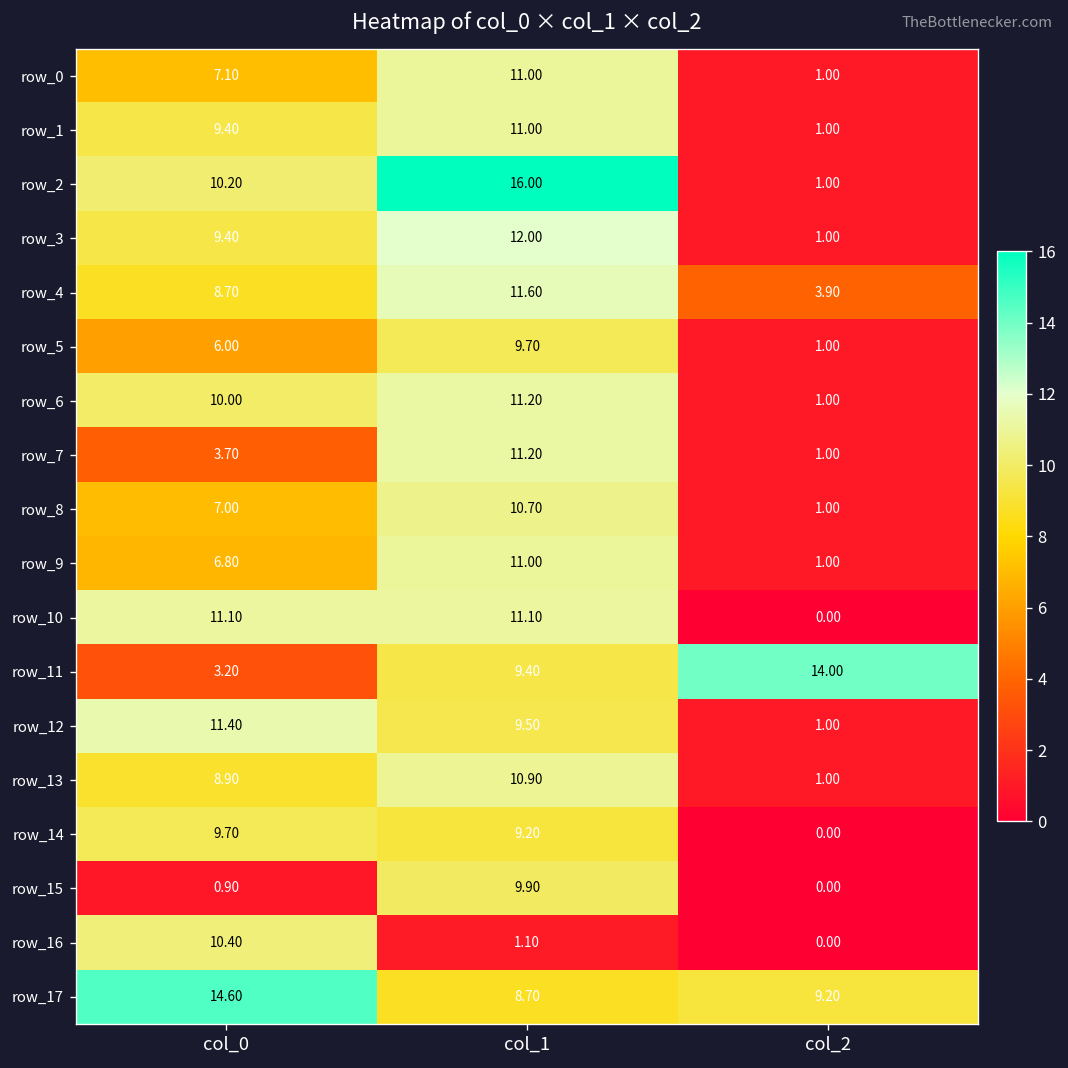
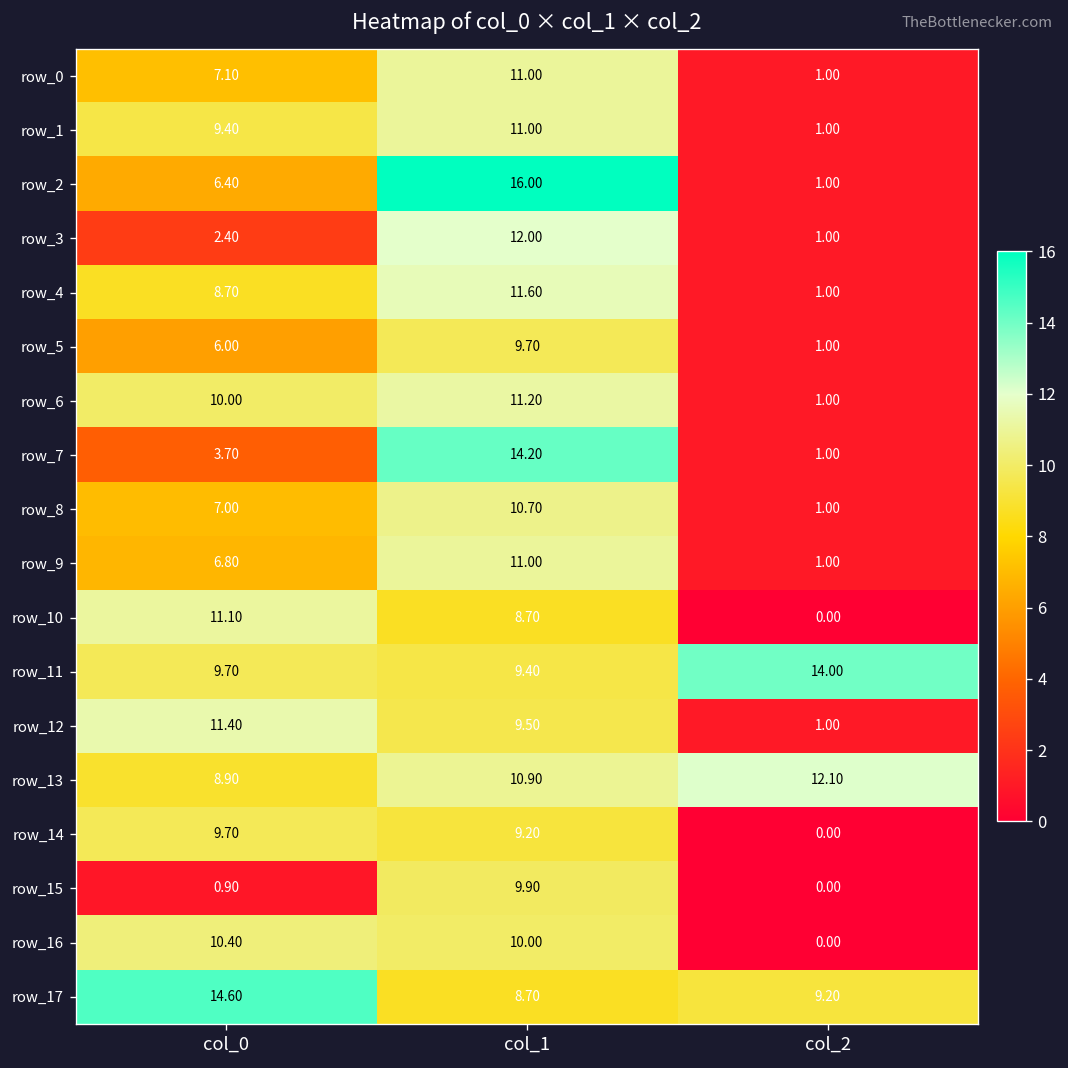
row_2, col_0: 10.20 -> 6.40
row_3, col_0: 9.40 -> 2.40
row_4, col_2: 3.90 -> 1.00
row_7, col_1: 11.20 -> 14.20
row_10, col_1: 11.10 -> 8.70
row_11, col_0: 3.20 -> 9.70
row_13, col_2: 1.00 -> 12.10
row_16, col_1: 1.10 -> 10.00
